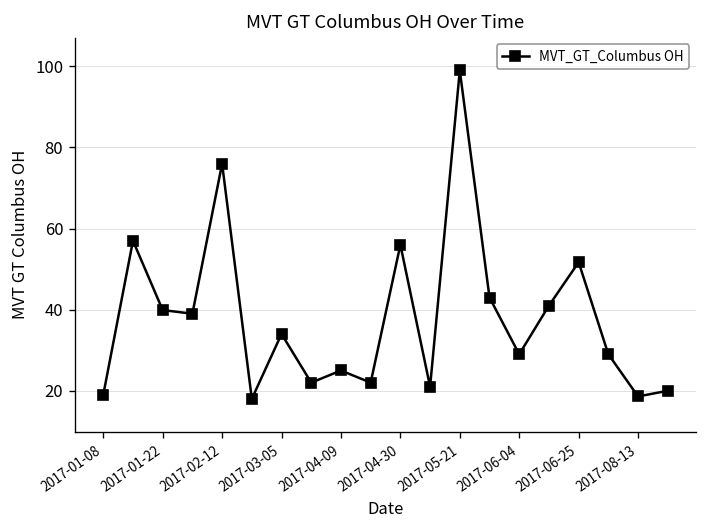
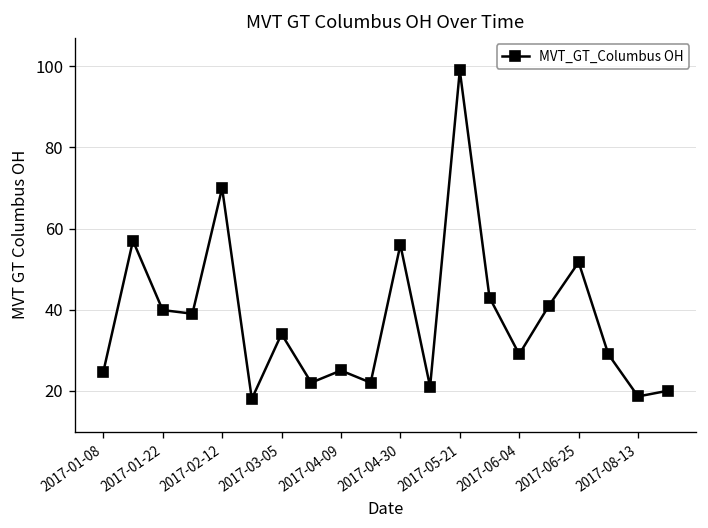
2017-01-08: 19 -> 25
2017-02-12: 76 -> 70
